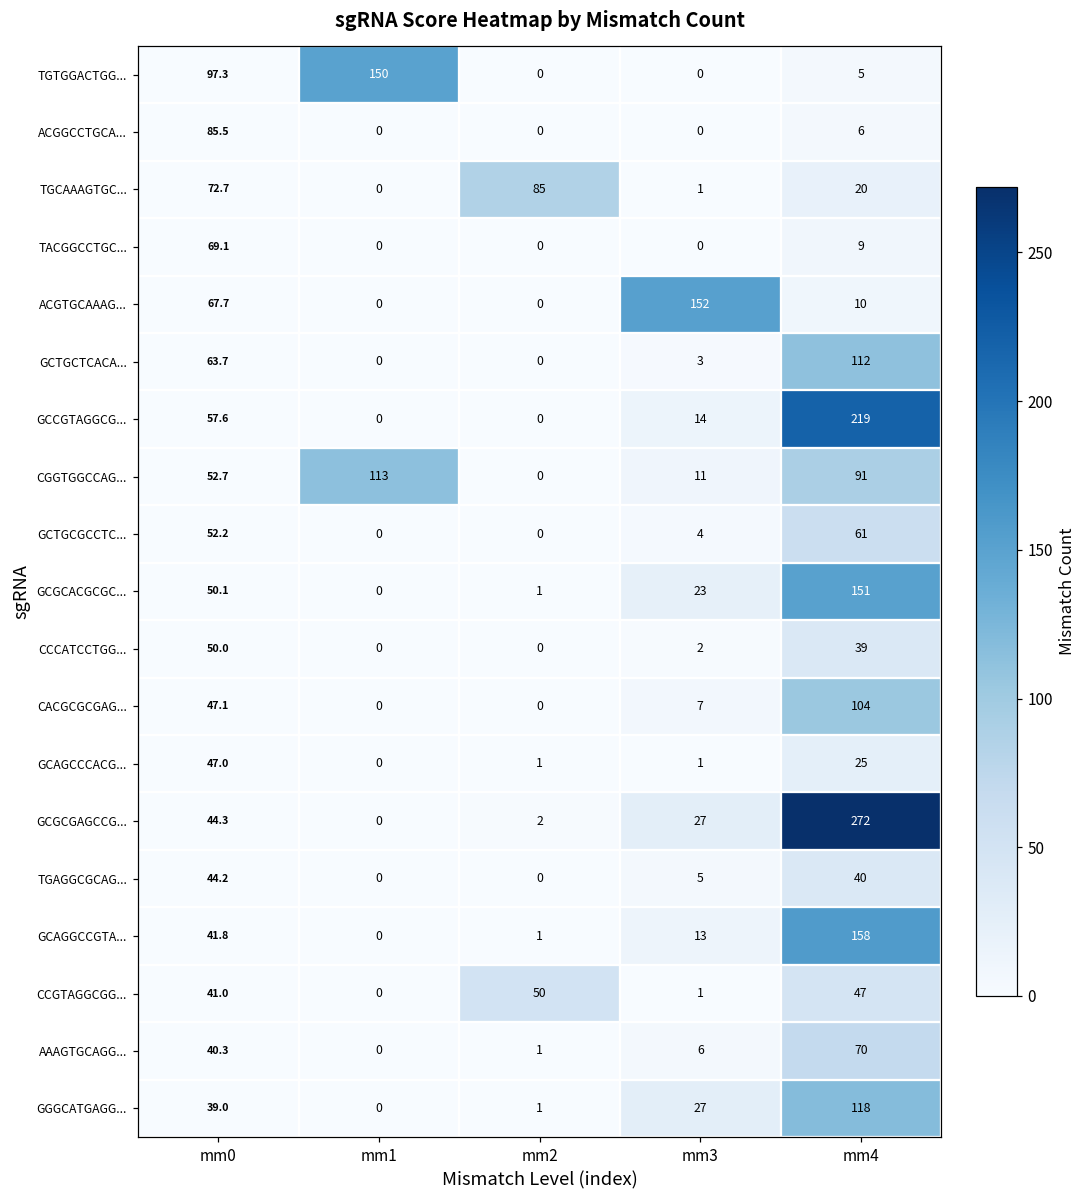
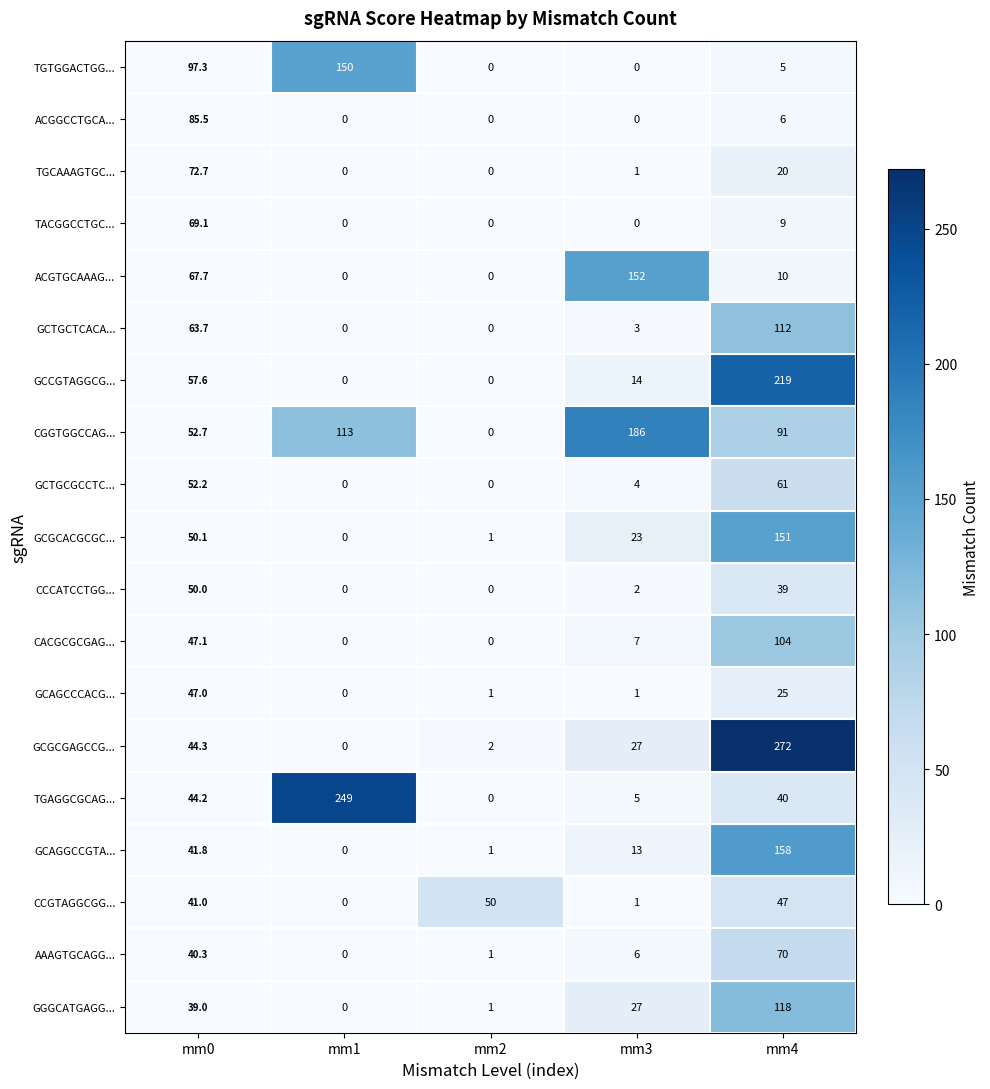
TGCAAAGTGC..., mm2: 85 -> 0
CGGTGGCCAG..., mm3: 11 -> 186
TGAGGCGCAG..., mm1: 0 -> 249
